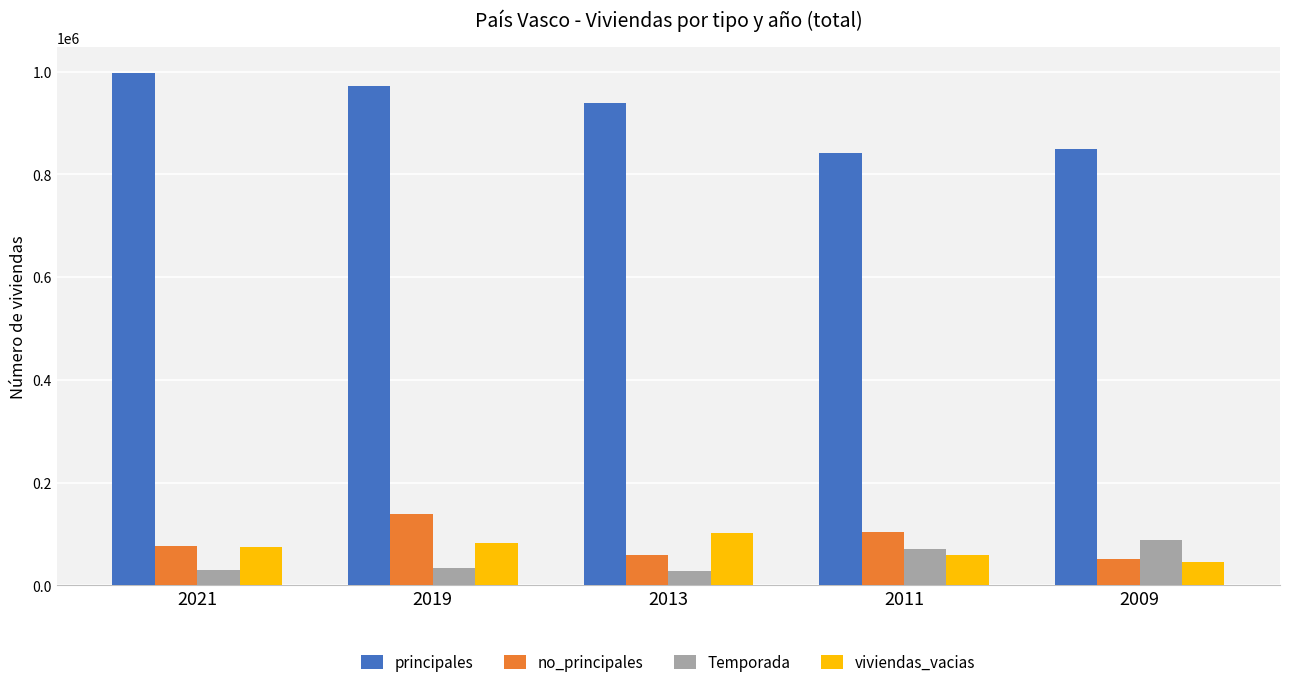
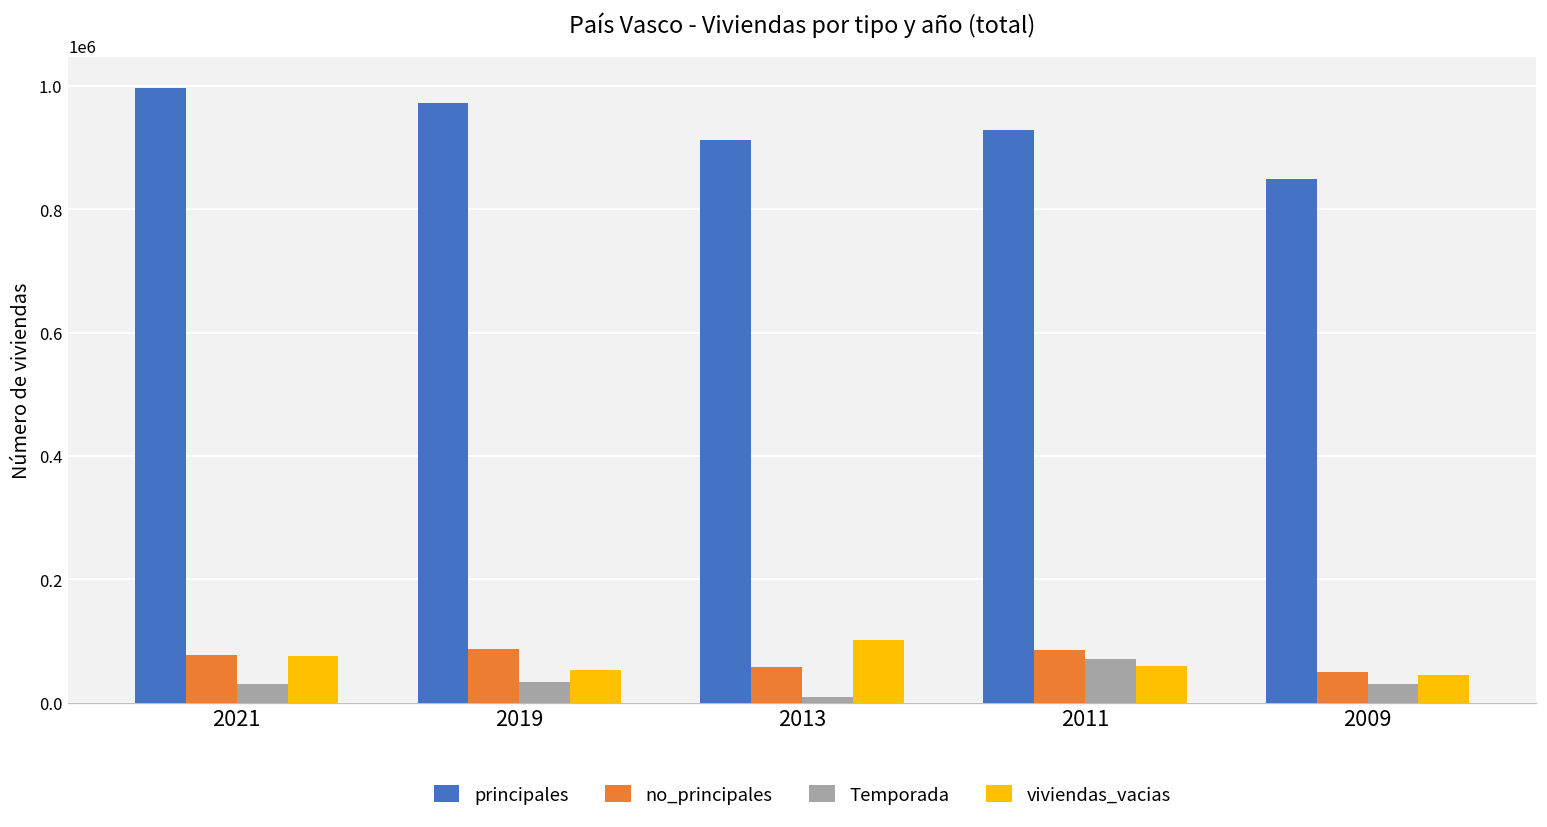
no_principales, 2019: 140000 -> 90000
viviendas_vacias, 2019: 80000 -> 50000
principales, 2013: 940000 -> 910000
Temporada, 2013: 30000 -> 10000
principales, 2011: 840000 -> 930000
no_principales, 2011: 100000 -> 80000
Temporada, 2009: 90000 -> 30000
